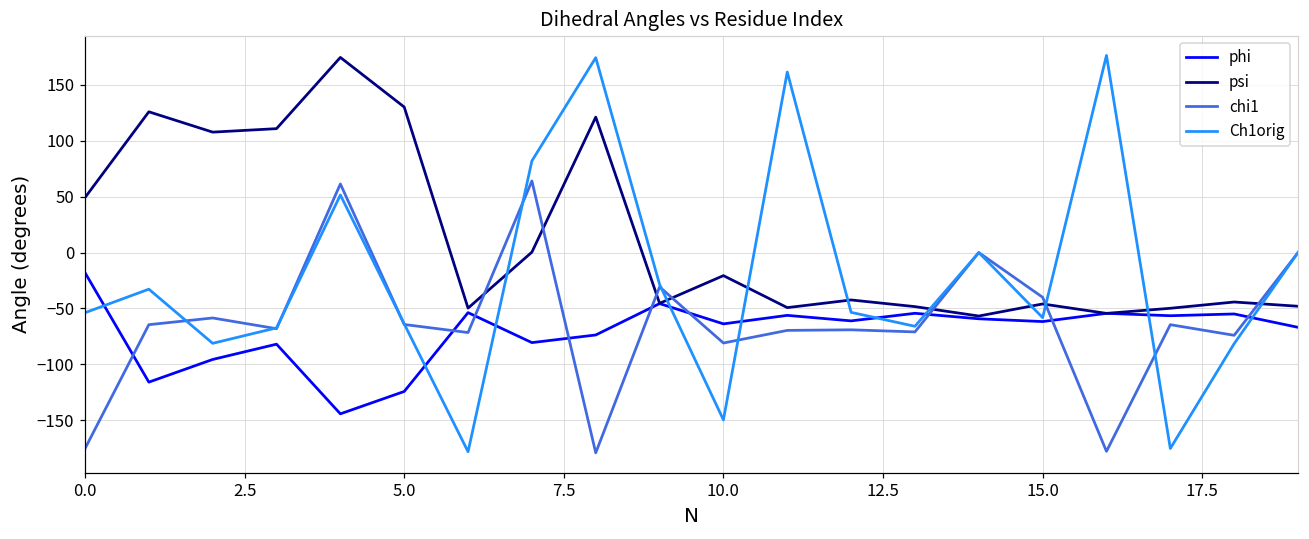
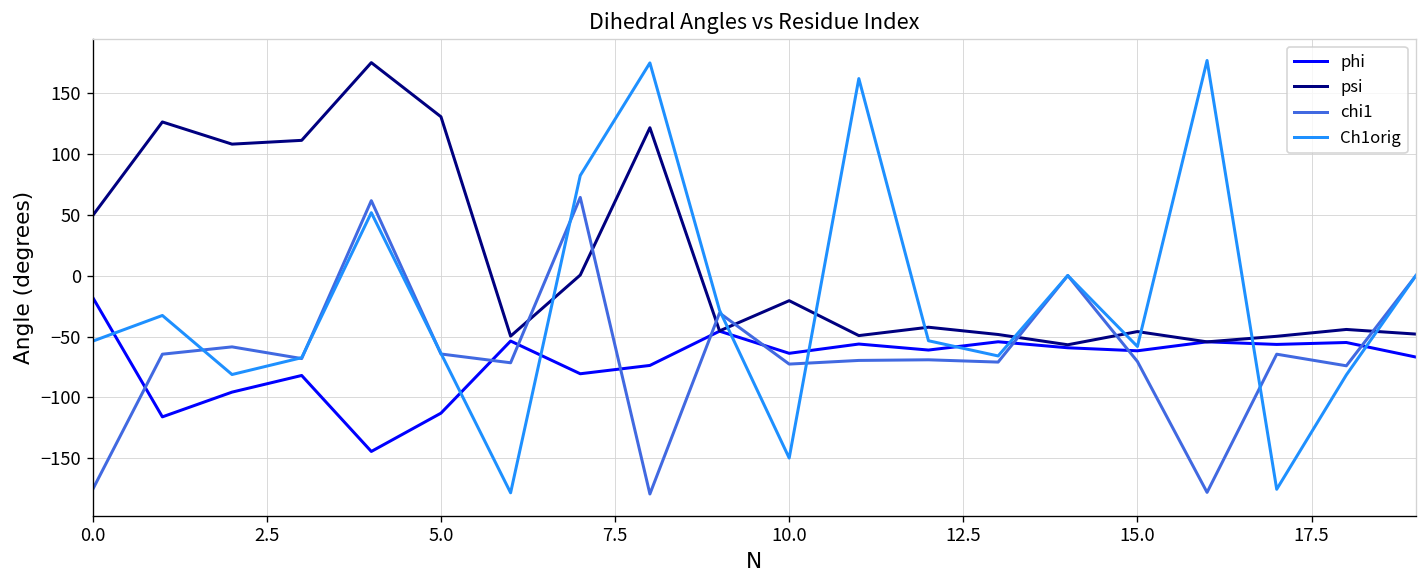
phi, 5.0: -124 -> -113
chi1, 10.0: -81 -> -73
chi1, 15.0: -40 -> -70
